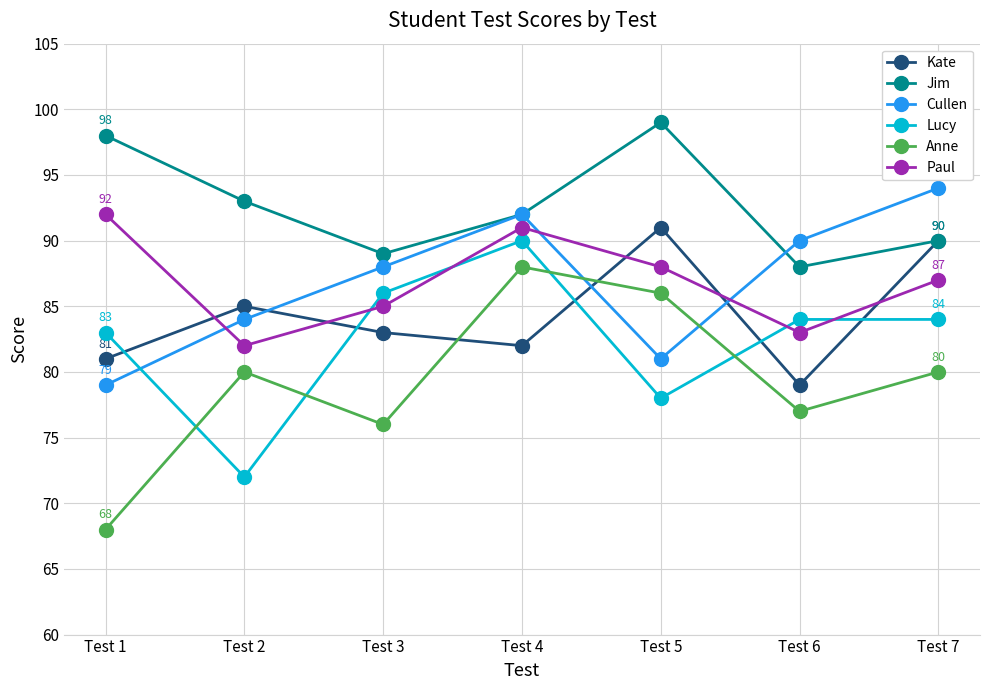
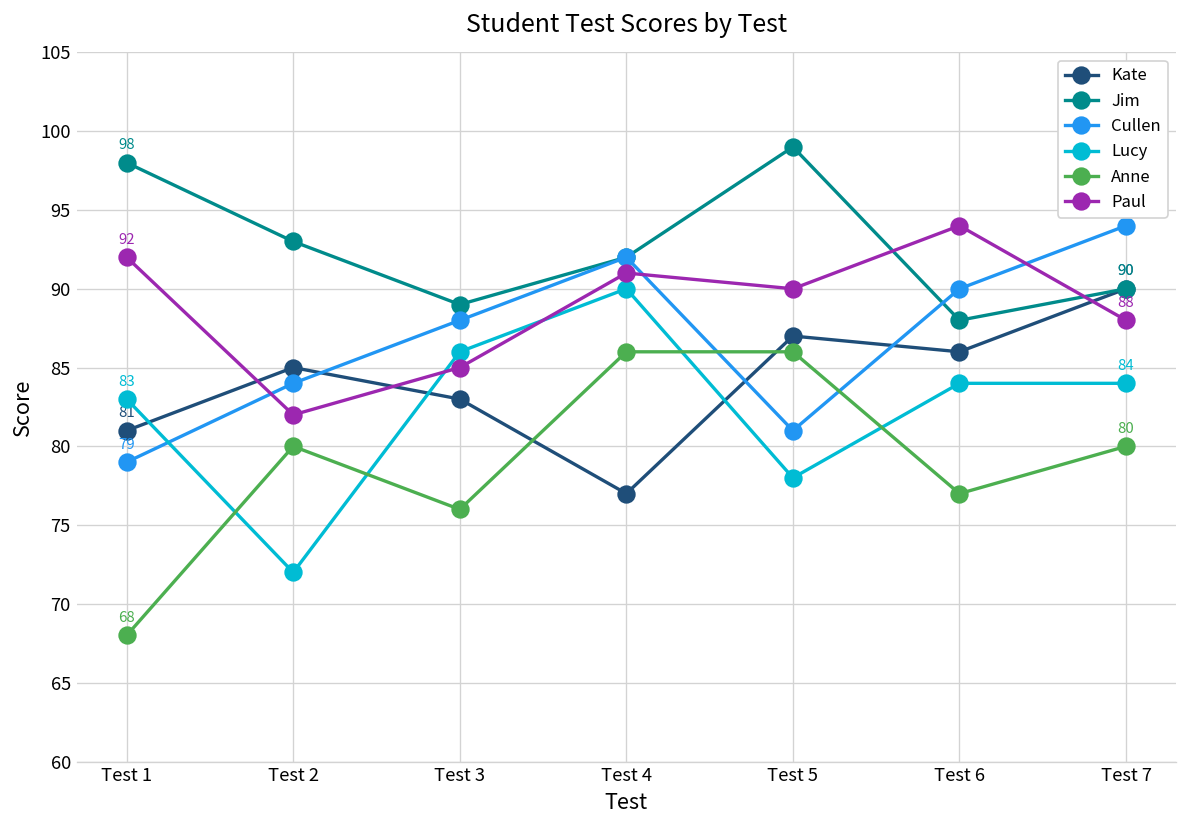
Kate, Test 4: 82 -> 77
Anne, Test 4: 88 -> 86
Kate, Test 5: 91 -> 87
Paul, Test 5: 88 -> 90
Kate, Test 6: 79 -> 86
Paul, Test 6: 83 -> 94
Paul, Test 7: 87 -> 88
